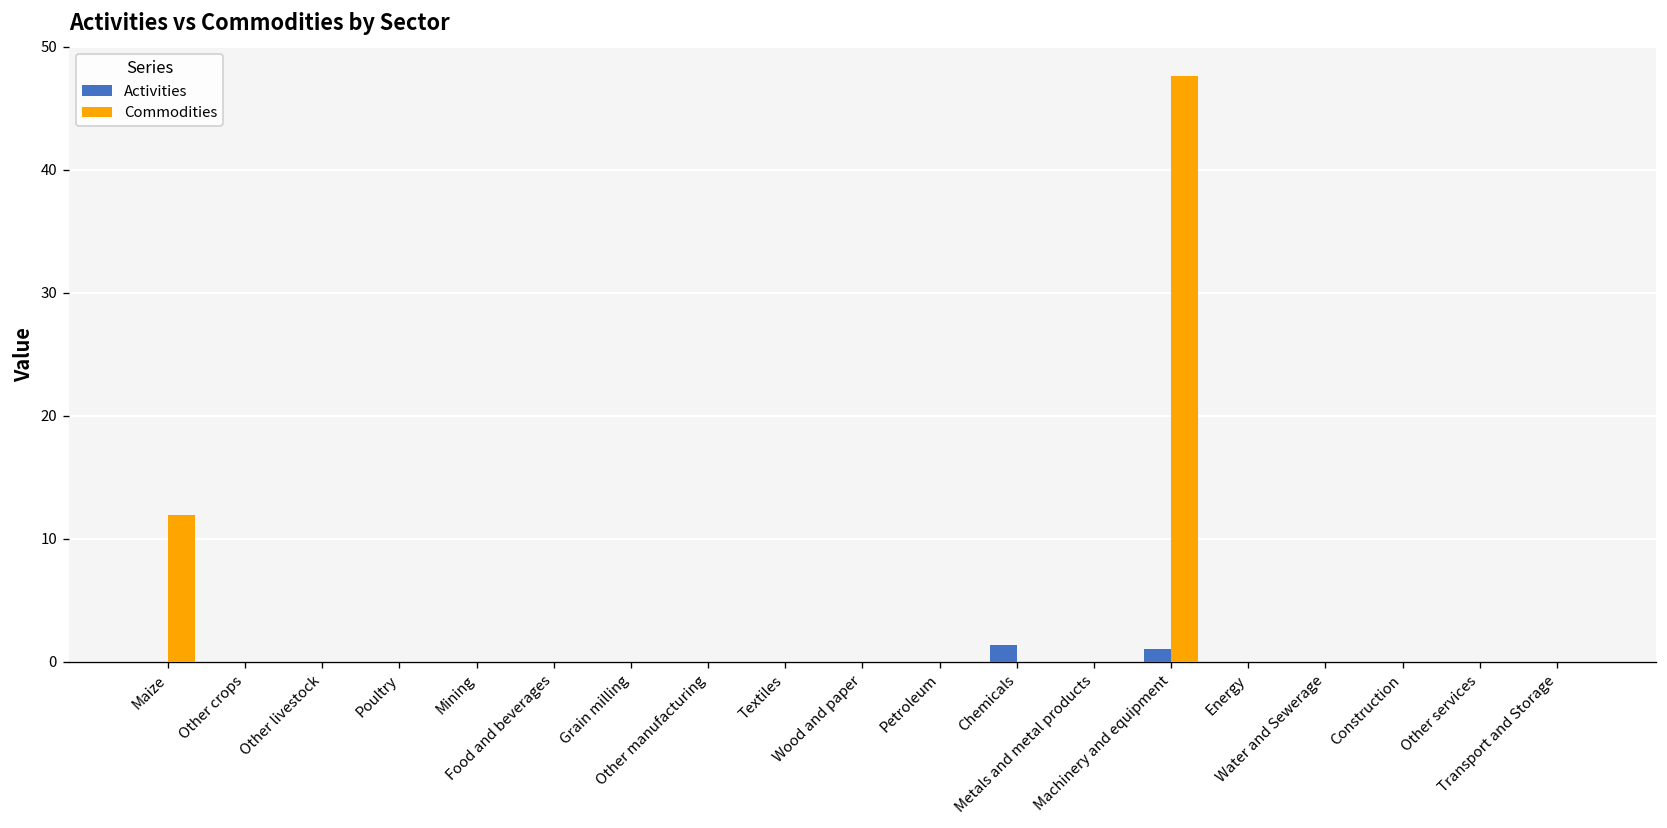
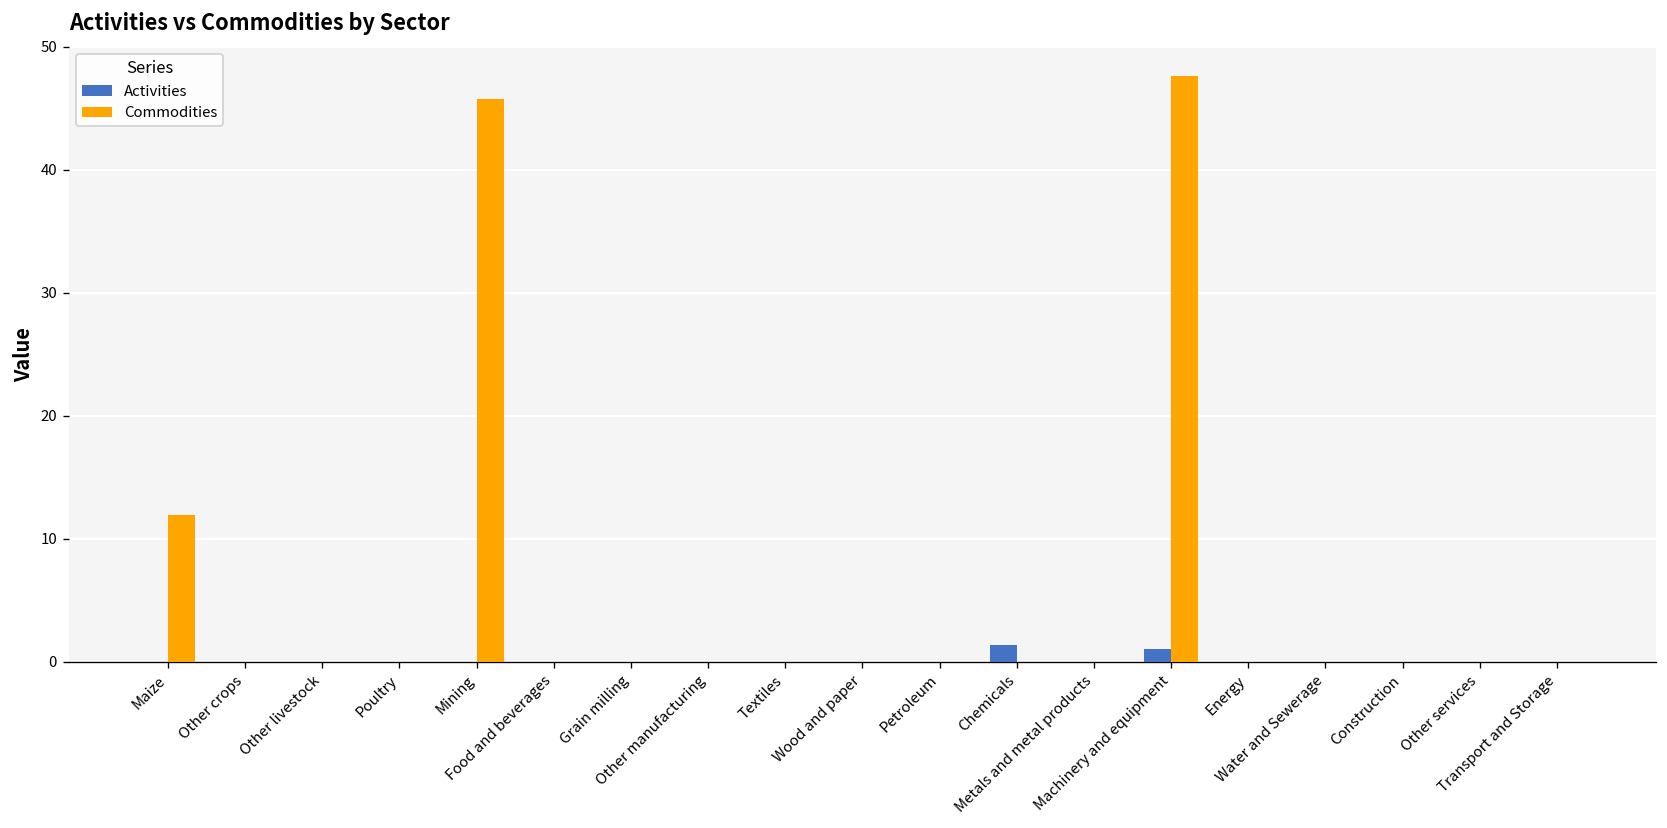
Commodities, Mining: 0.0 -> 45.7
